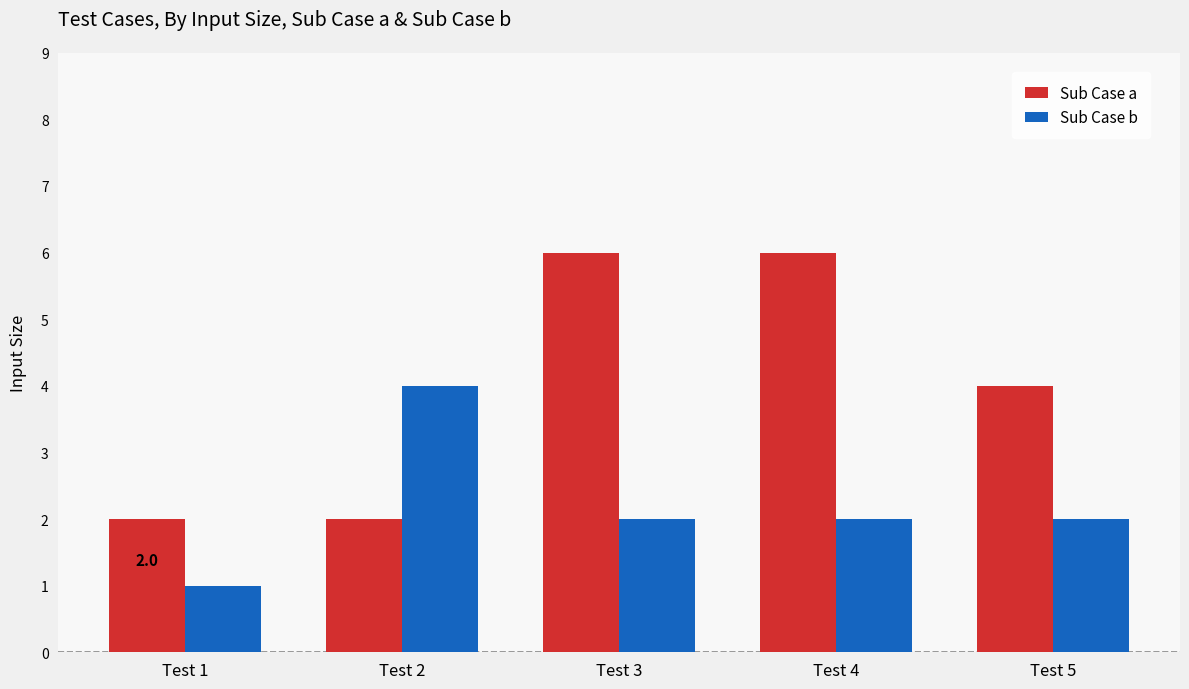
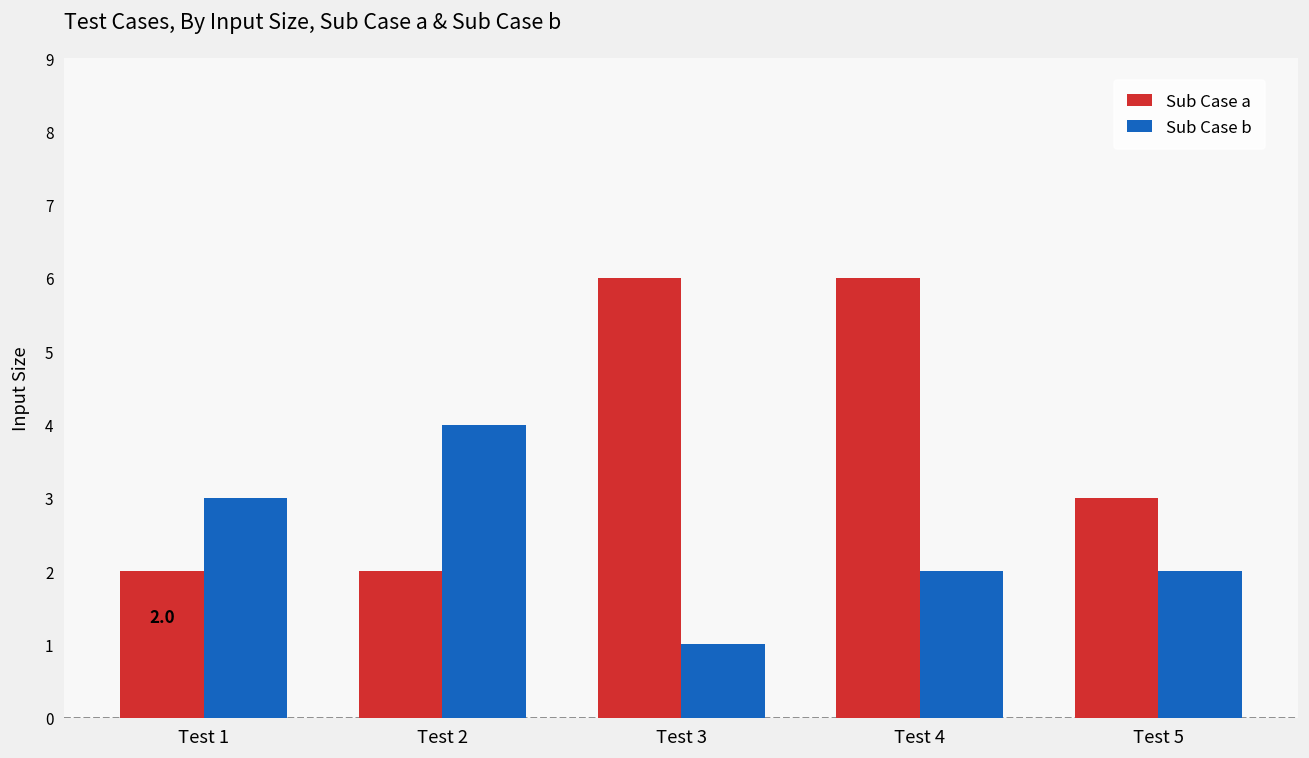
Sub Case b, Test 1: 1 -> 3
Sub Case b, Test 3: 2 -> 1
Sub Case a, Test 5: 4 -> 3
